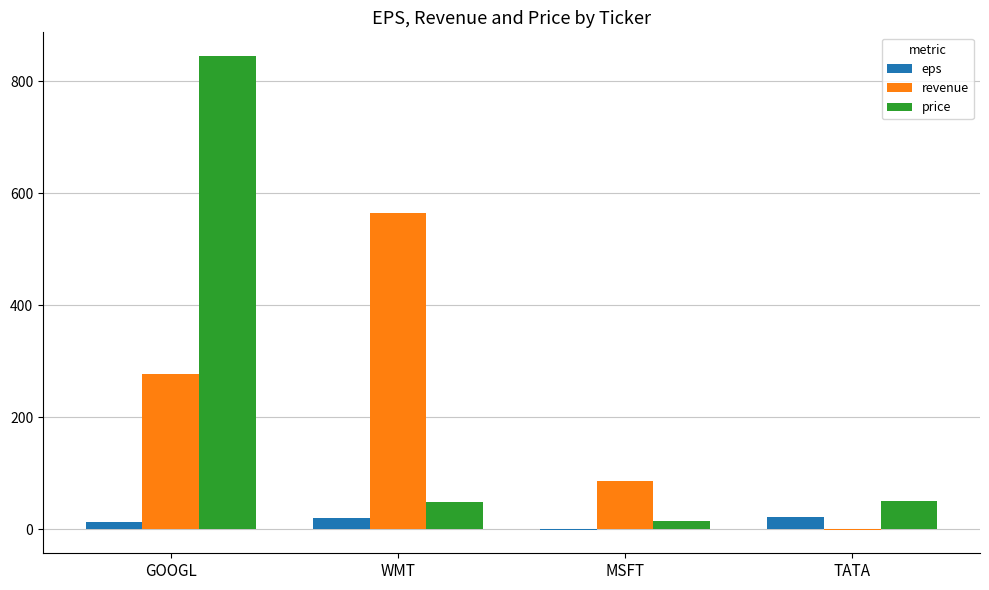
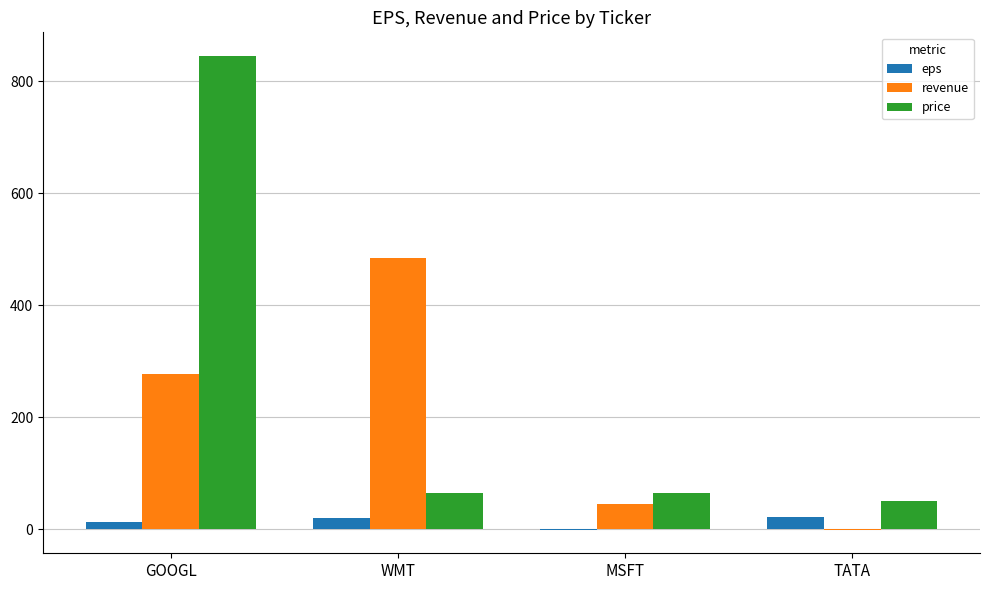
revenue, WMT: 560 -> 480
price, WMT: 50 -> 70
revenue, MSFT: 90 -> 50
price, MSFT: 10 -> 60
